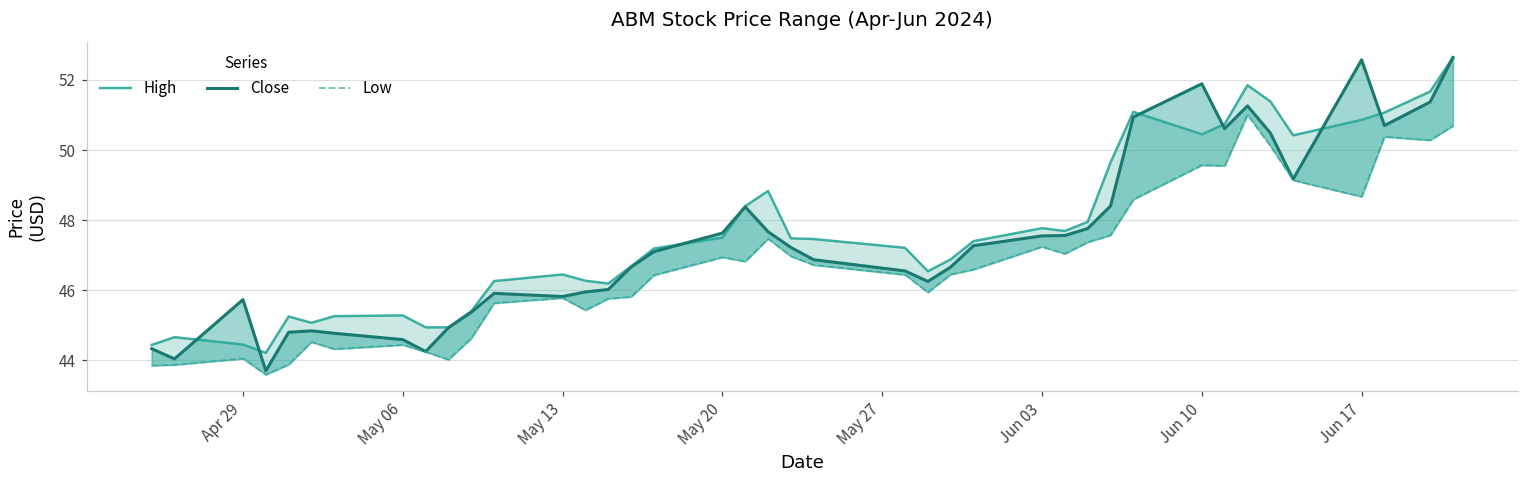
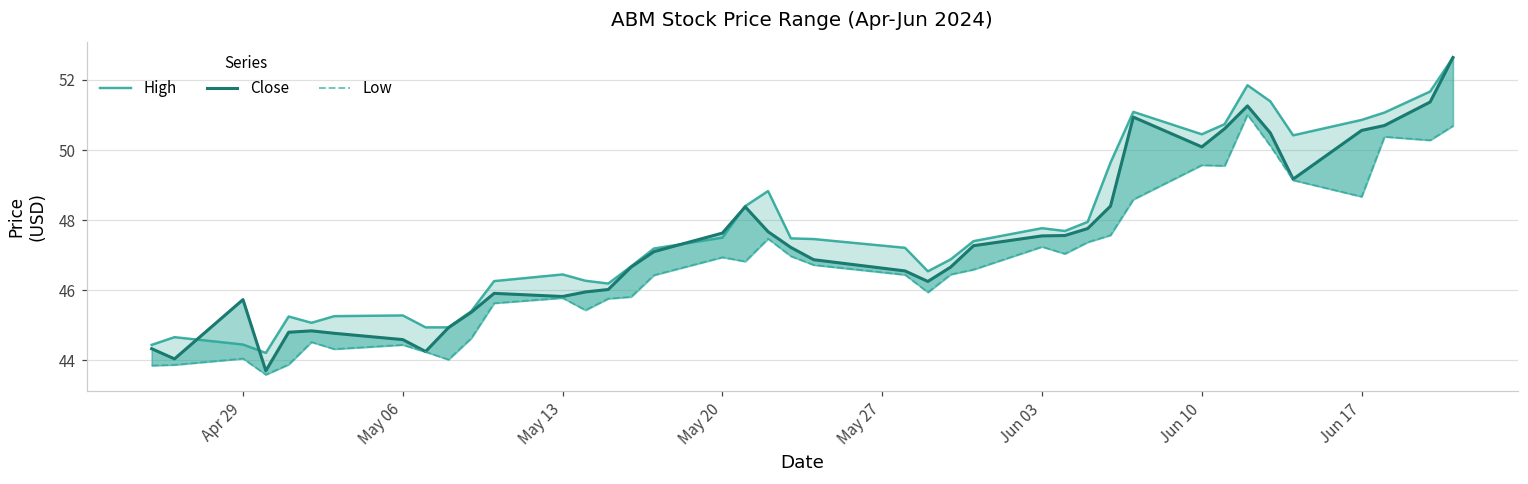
Close, Jun 10: 51.9 -> 50.1
Close, Jun 17: 52.6 -> 50.6
